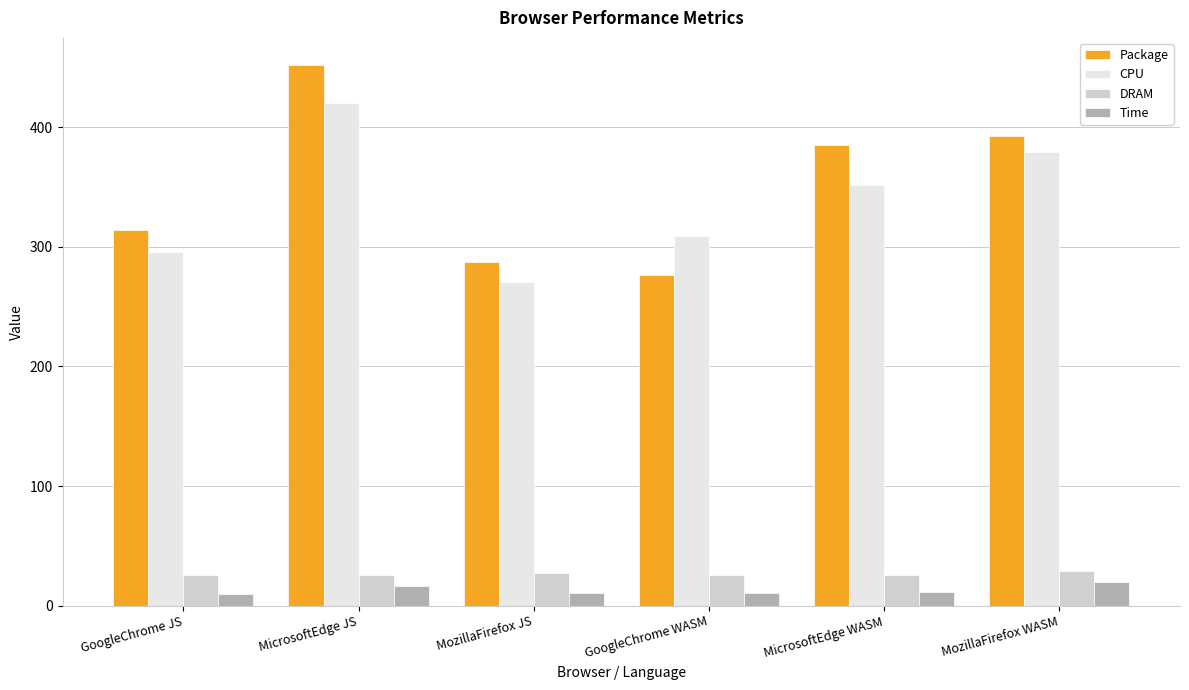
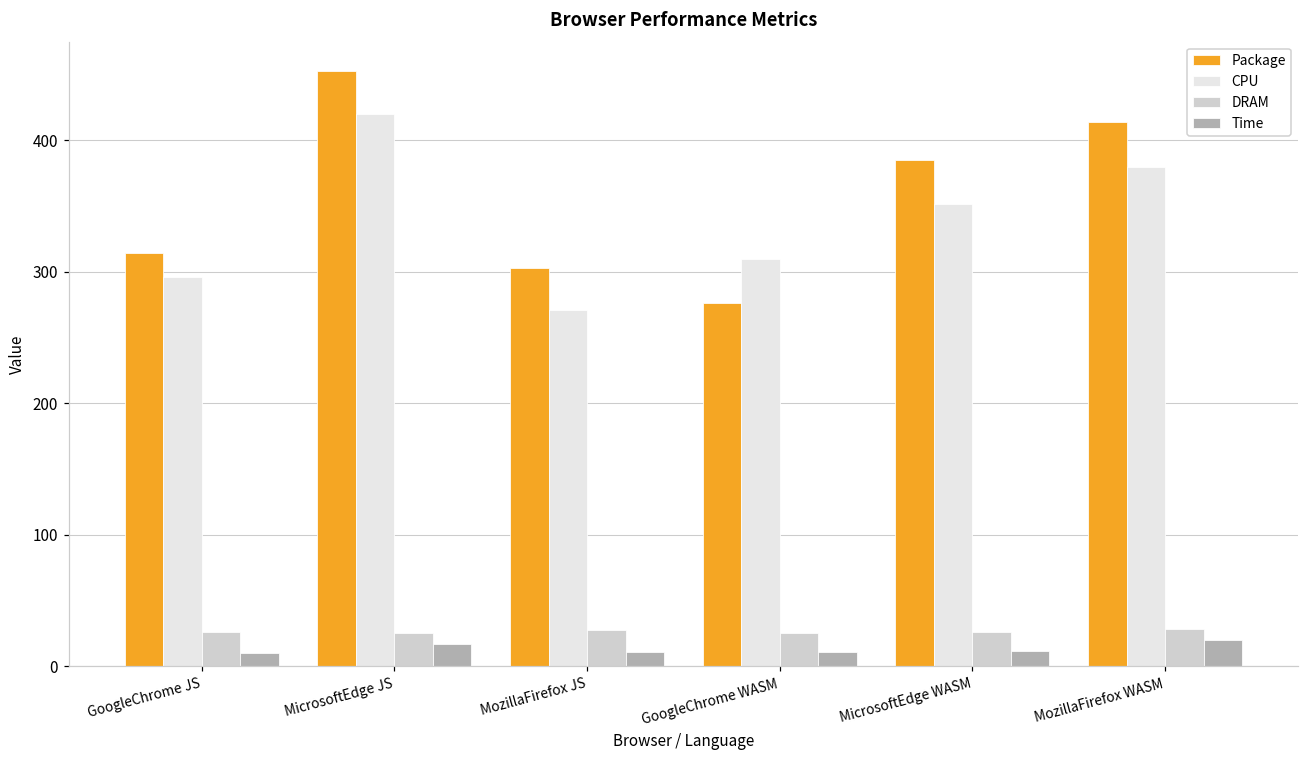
Package, MozillaFirefox JS: 287 -> 303
Package, MozillaFirefox WASM: 393 -> 414
